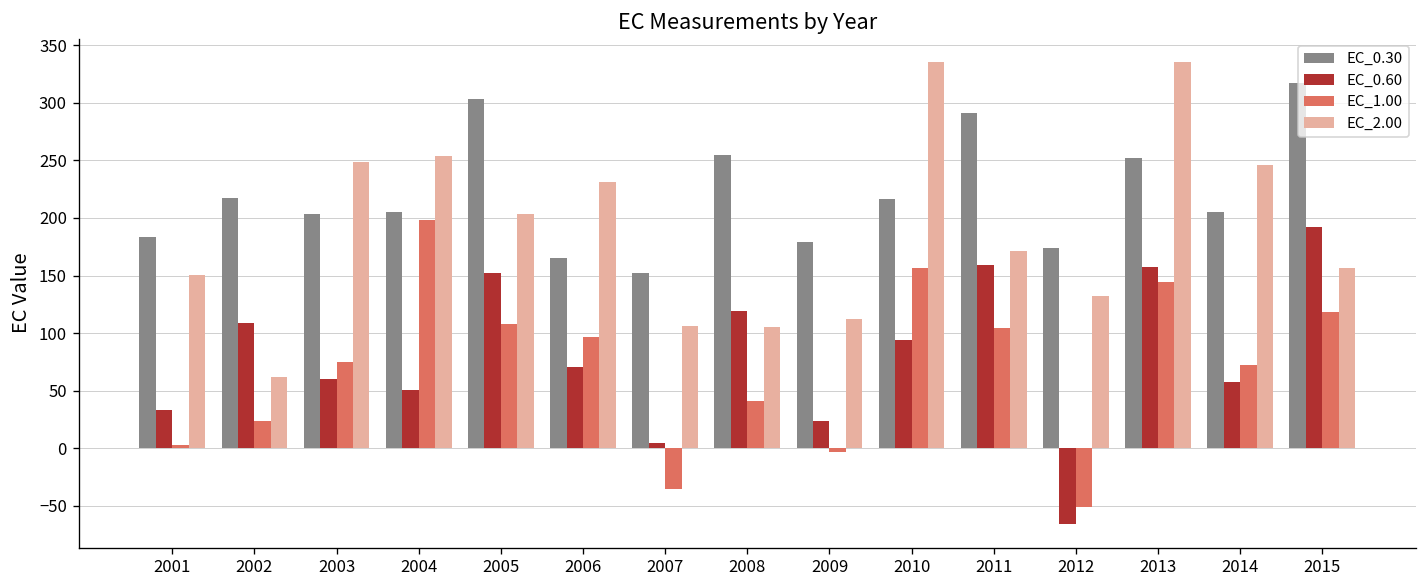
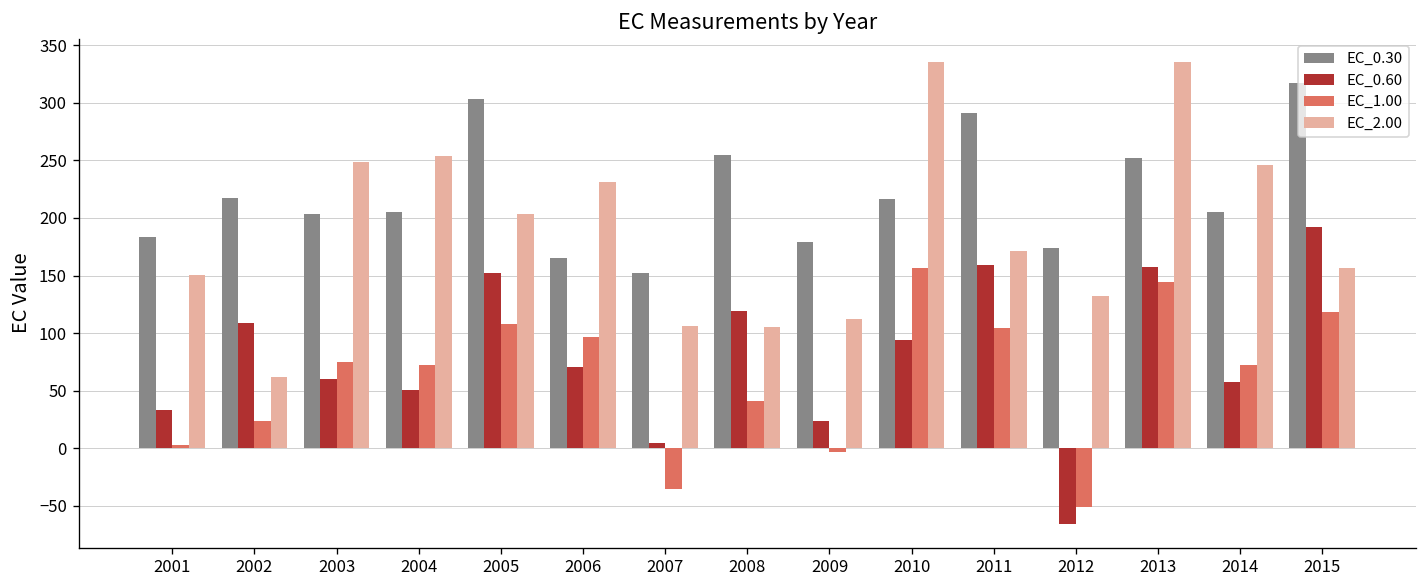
EC_1.00, 2004: 200 -> 70
